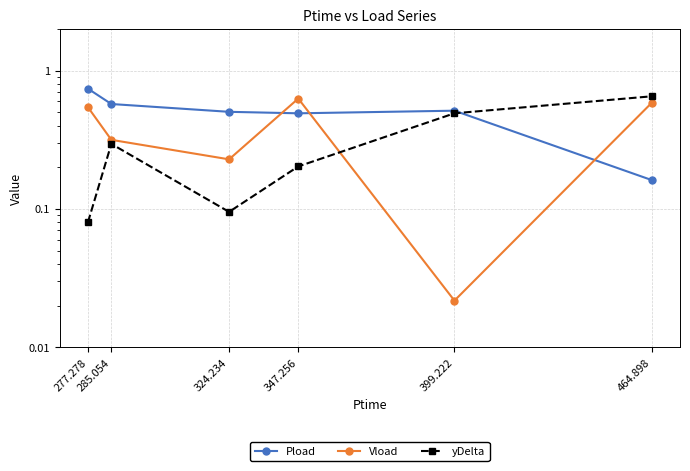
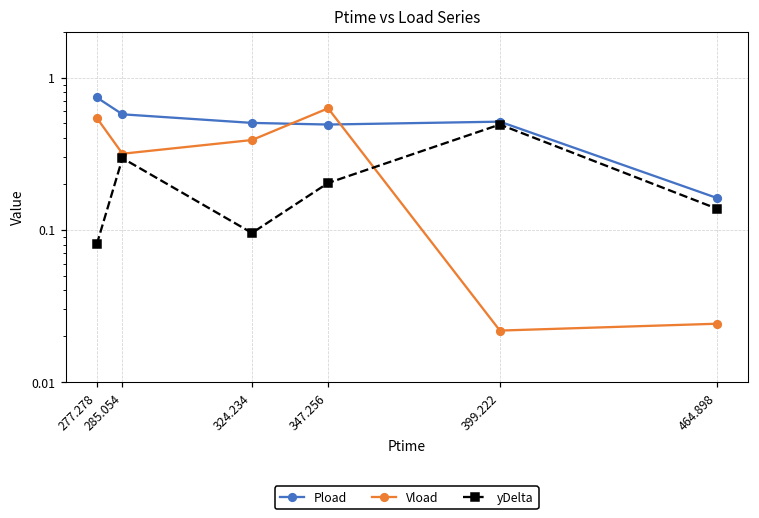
Vload, 324.234: 0.23 -> 0.39
Vload, 464.898: 0.59 -> 0.024
yDelta, 464.898: 0.7 -> 0.14
